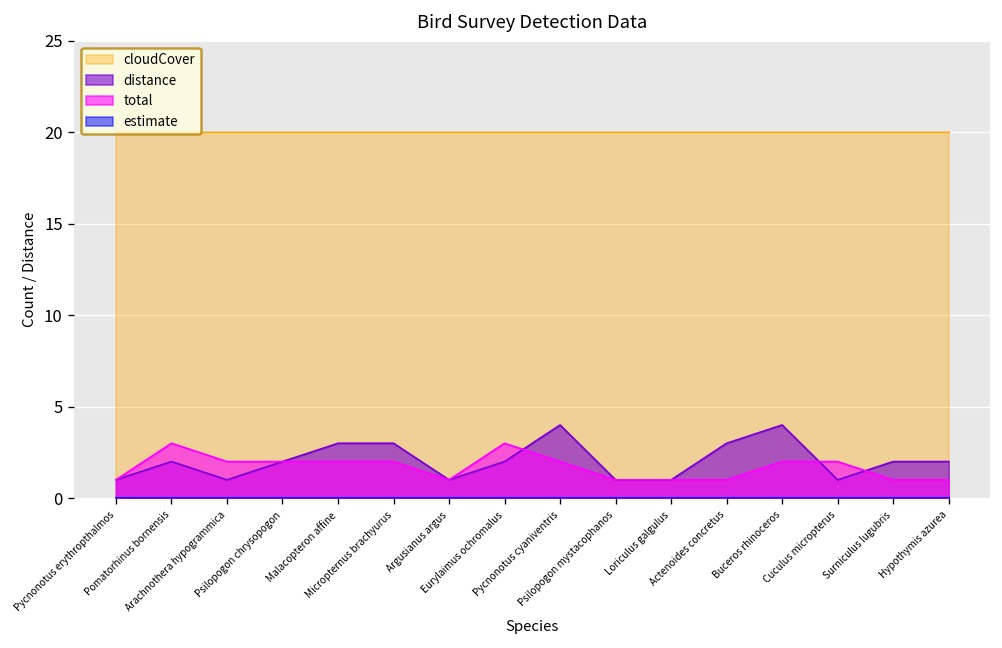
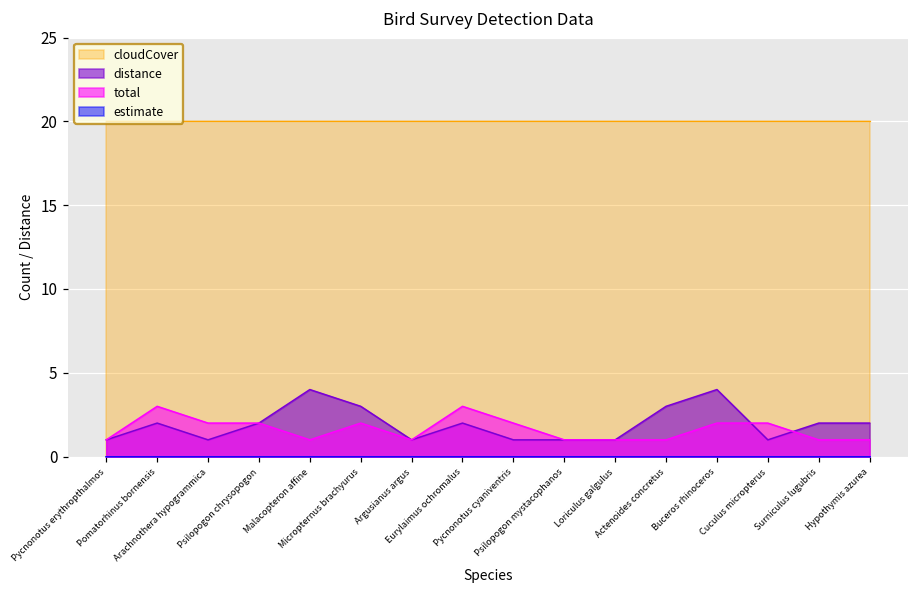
distance, Malacopteron affine: 3 -> 4
total, Malacopteron affine: 2 -> 1
distance, Pycnonotus cyaniventris: 4 -> 1
